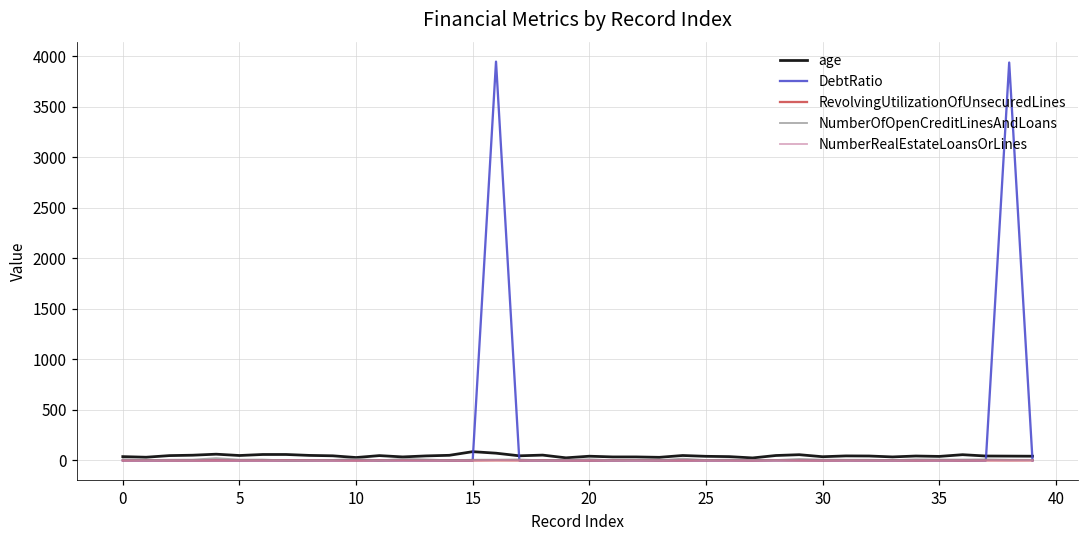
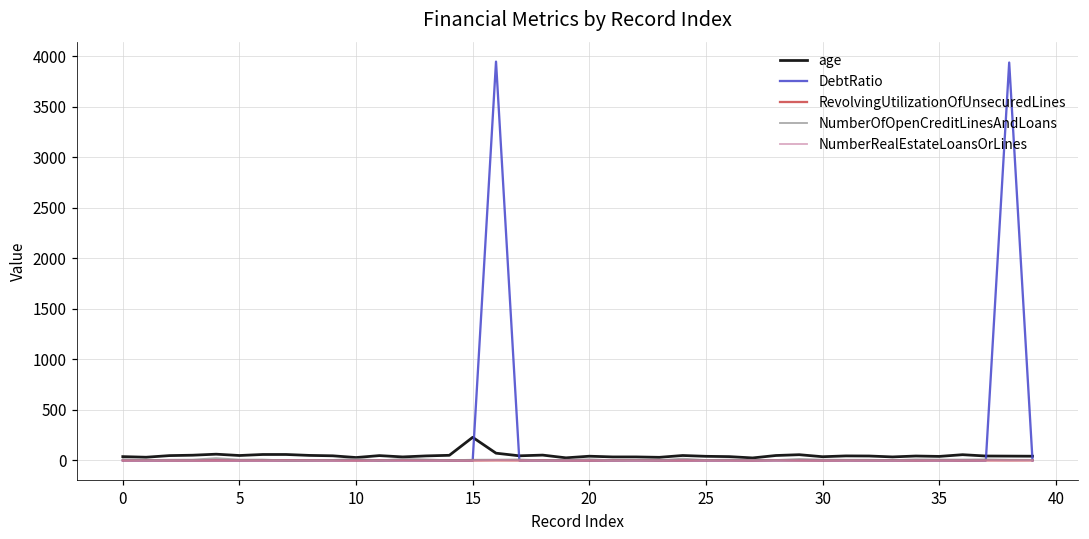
age, 15: 100 -> 200
